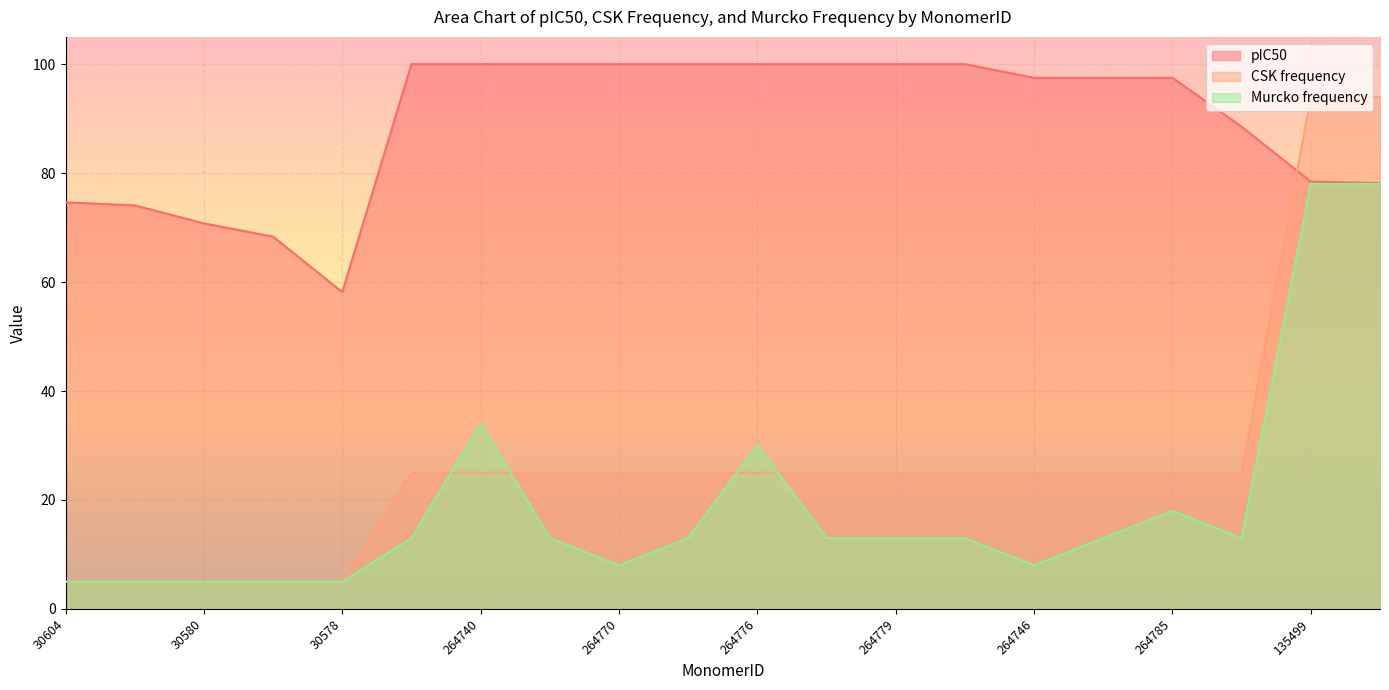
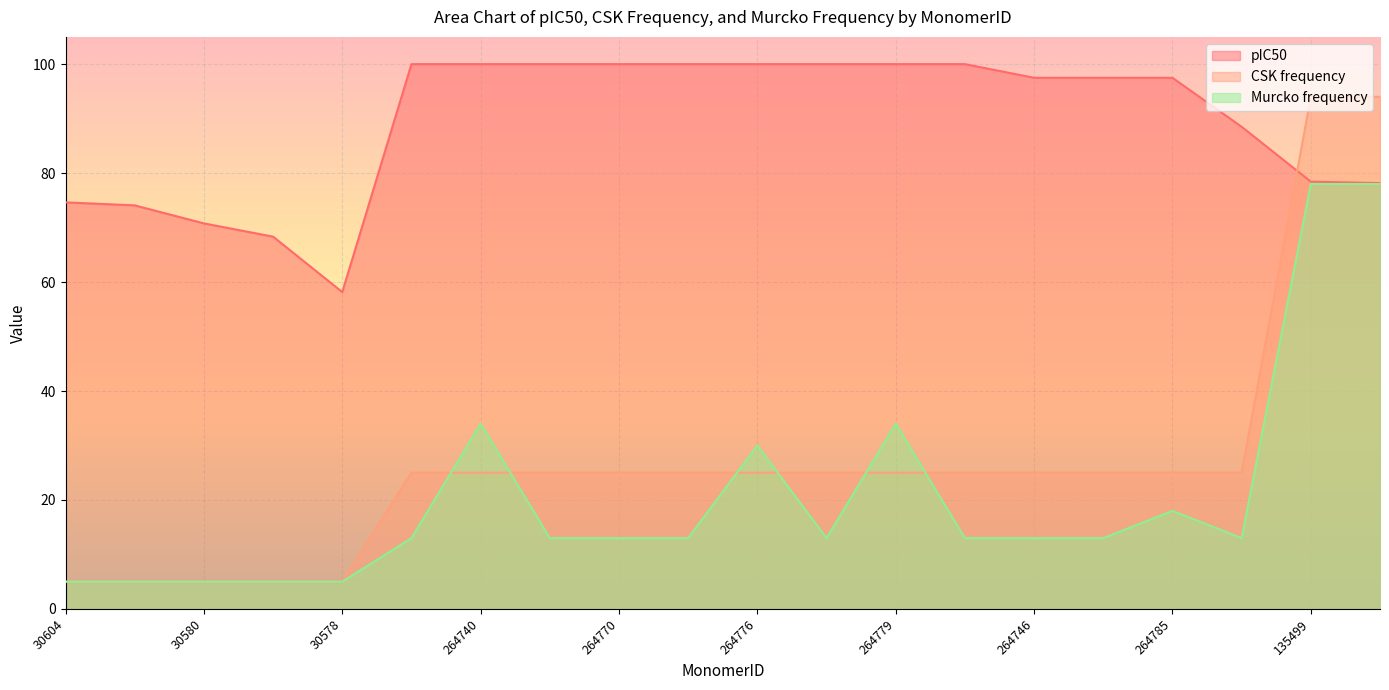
Murcko frequency, 264770: 8 -> 13
Murcko frequency, 264779: 13 -> 34
Murcko frequency, 264746: 8 -> 13
